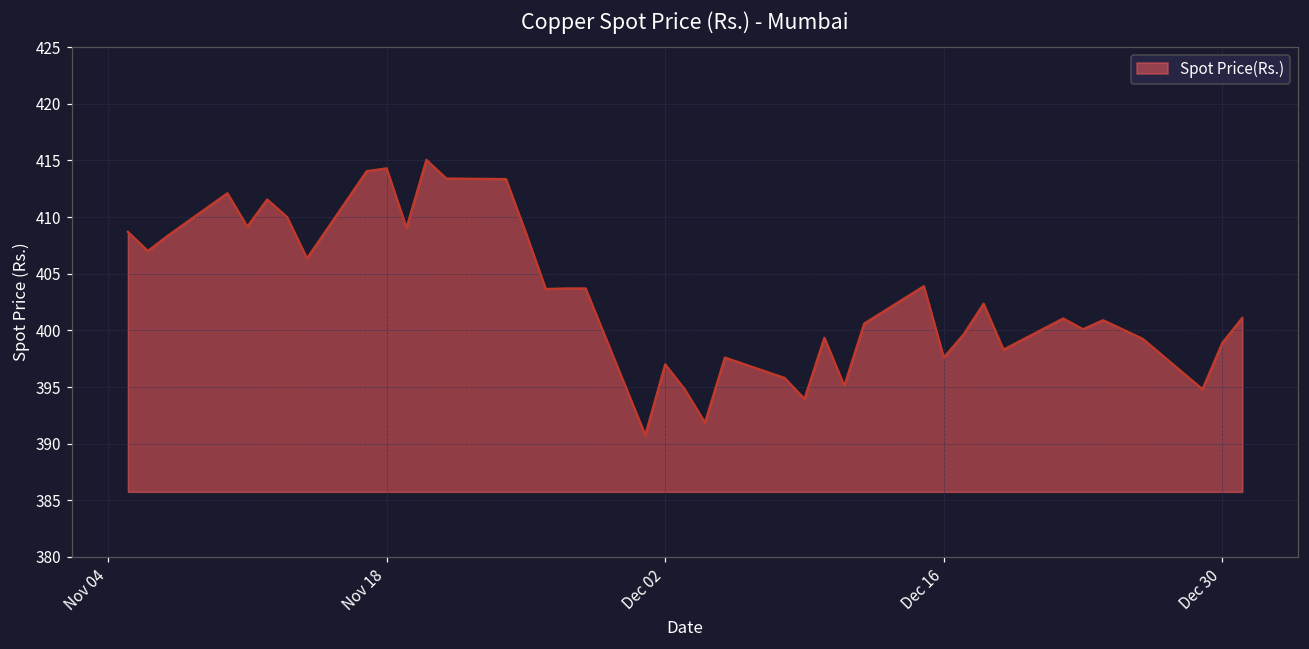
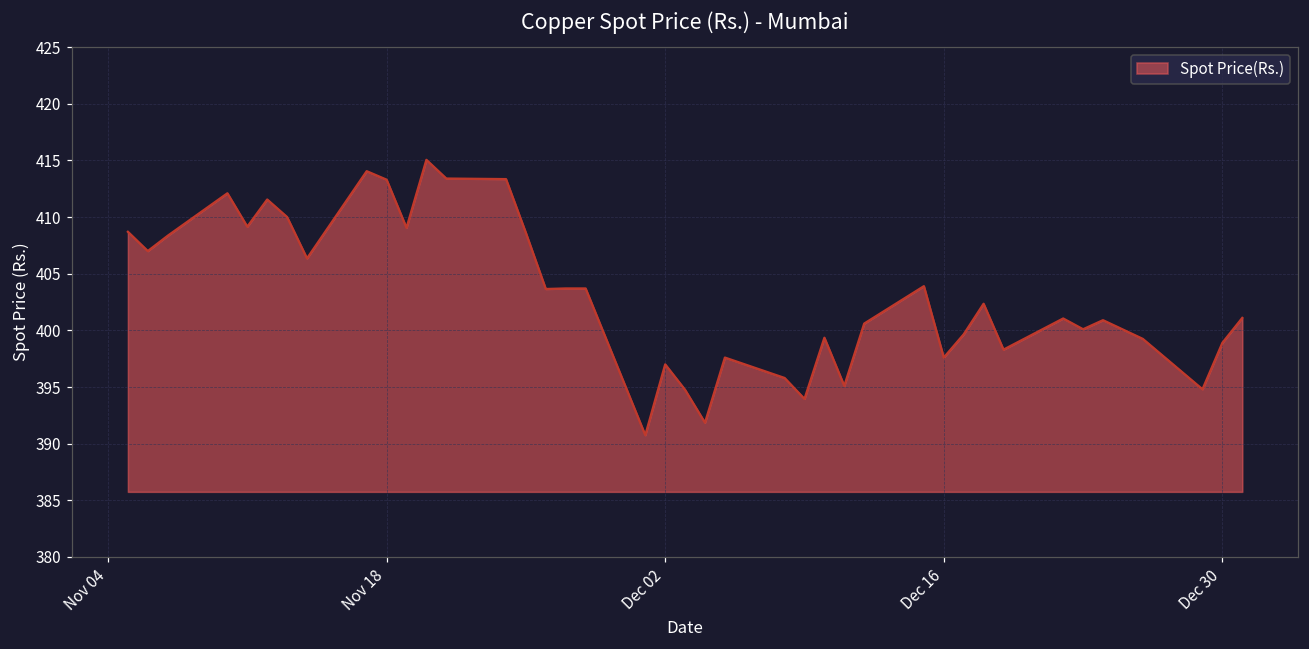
Nov 18: 414.3 -> 413.3
